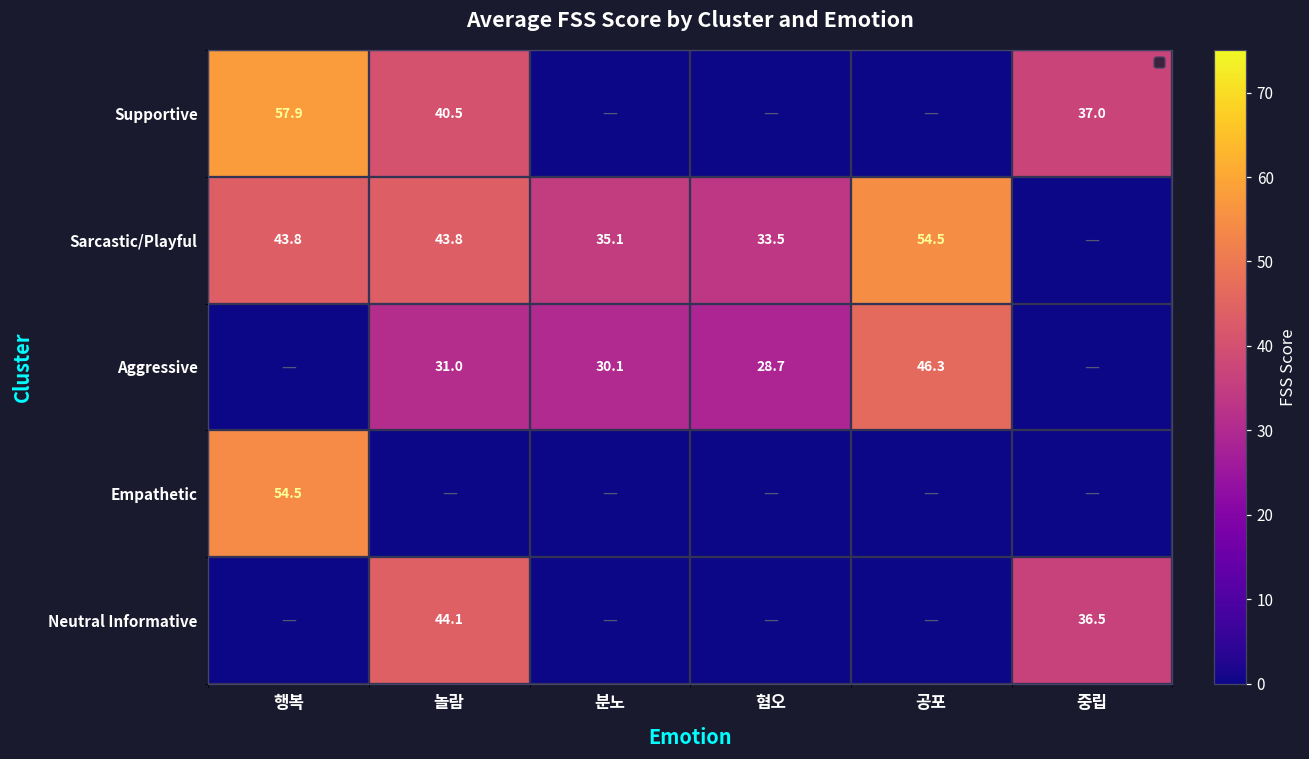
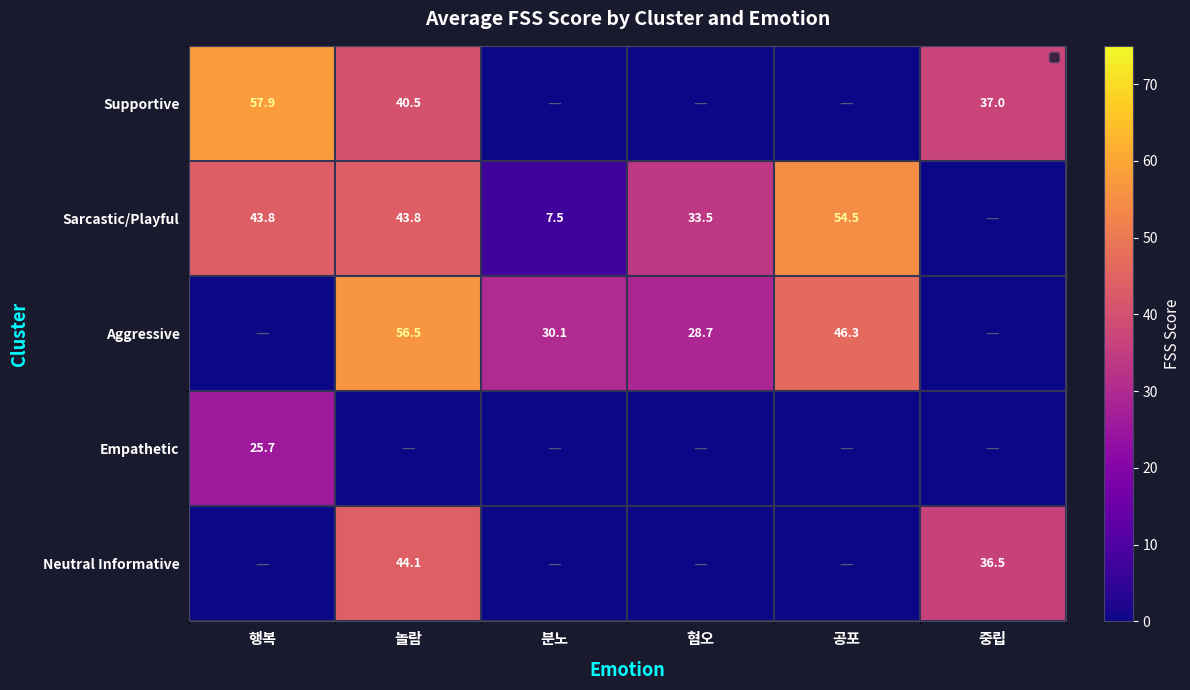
Sarcastic/Playful, 분노: 35.1 -> 7.5
Aggressive, 놀람: 31.0 -> 56.5
Empathetic, 행복: 54.5 -> 25.7
